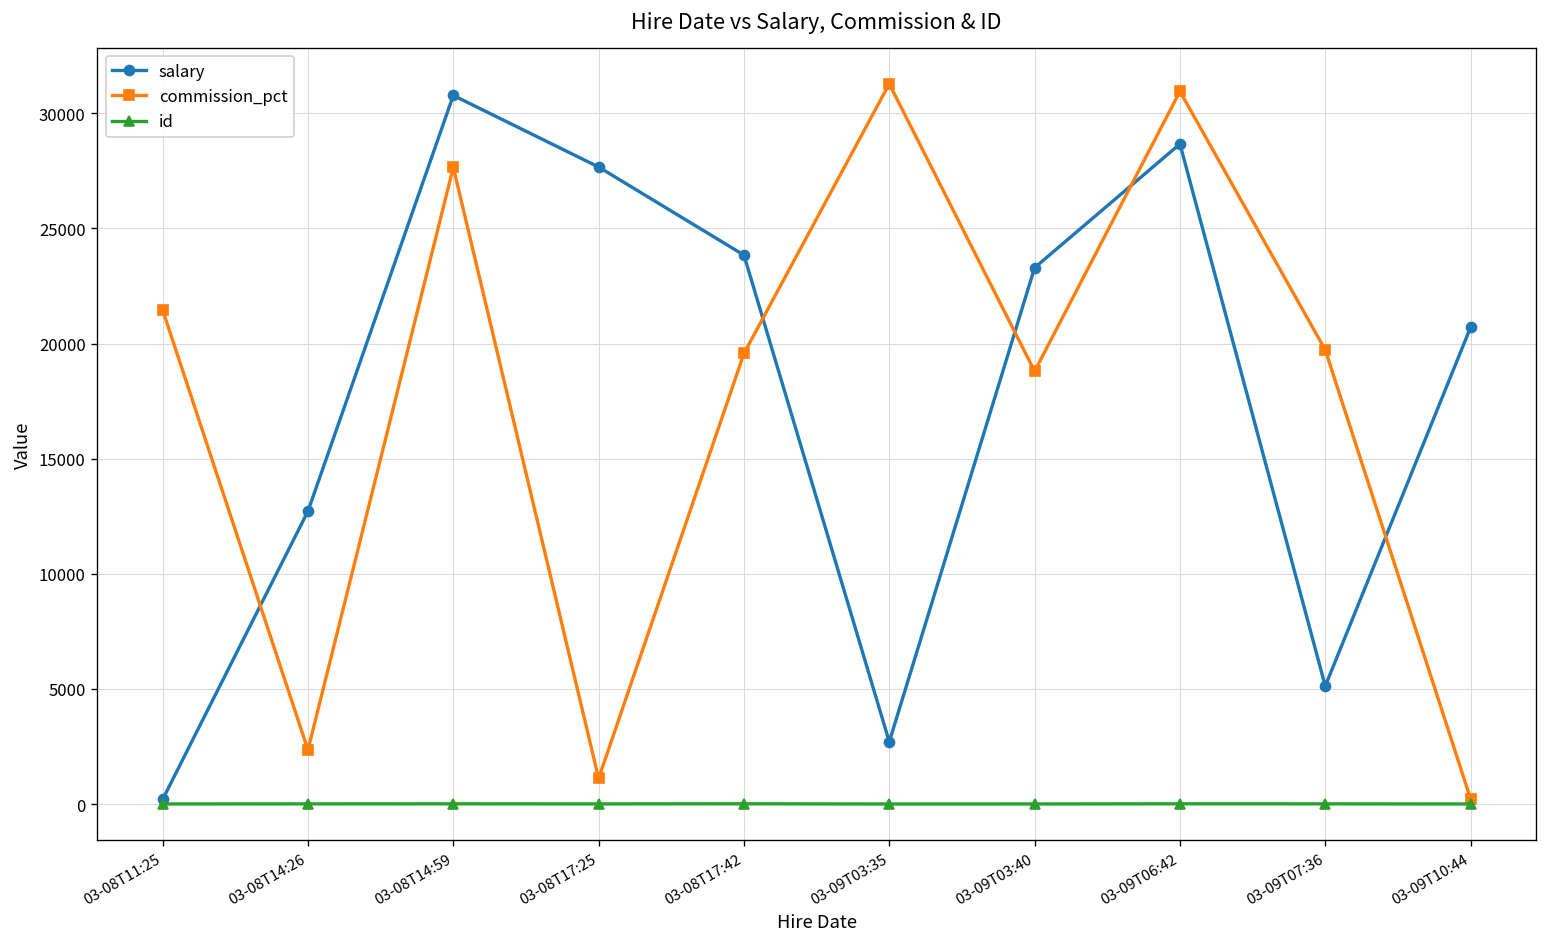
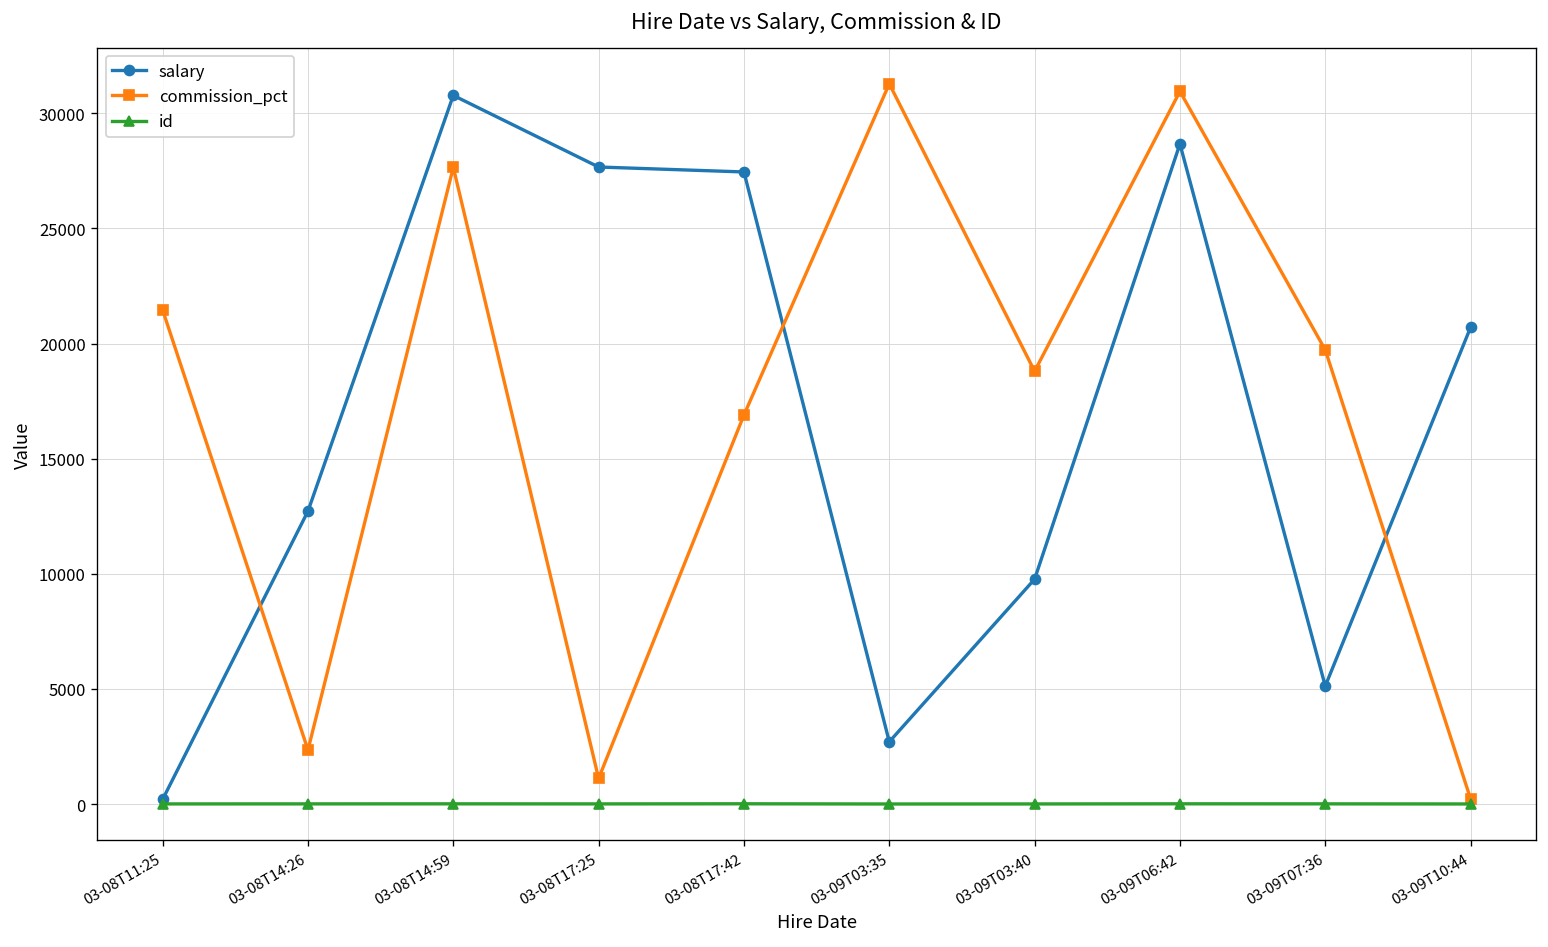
salary, 03-08T17:42: 23800 -> 27500
commission_pct, 03-08T17:42: 19600 -> 16900
salary, 03-09T03:40: 23300 -> 9800
